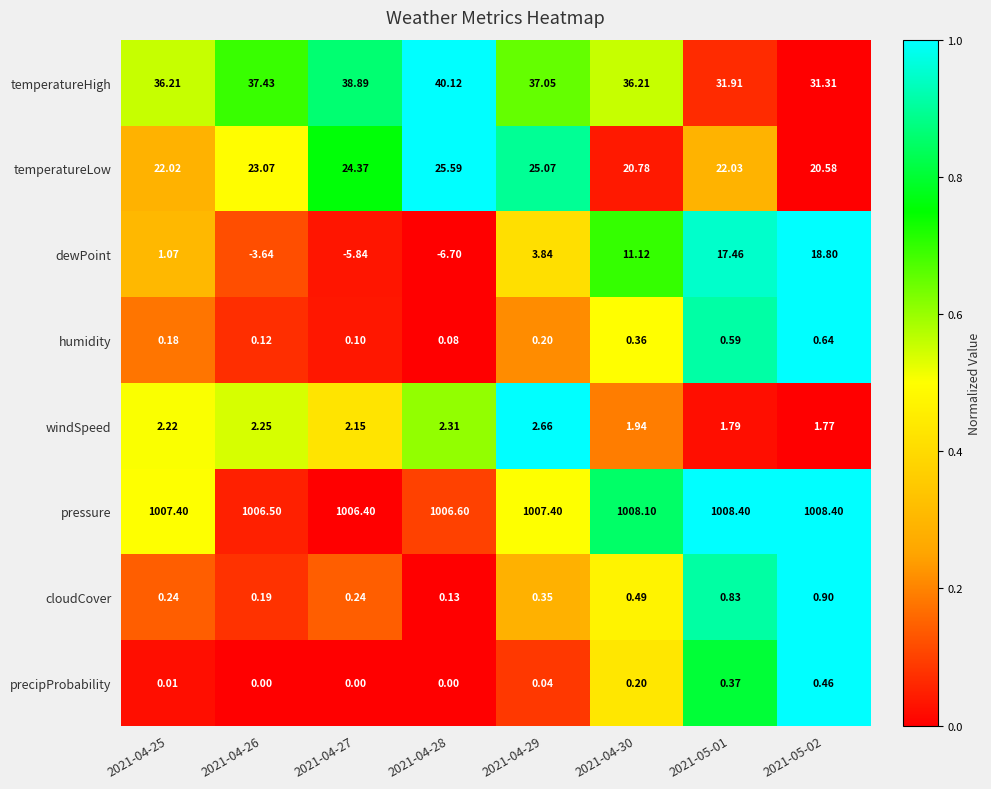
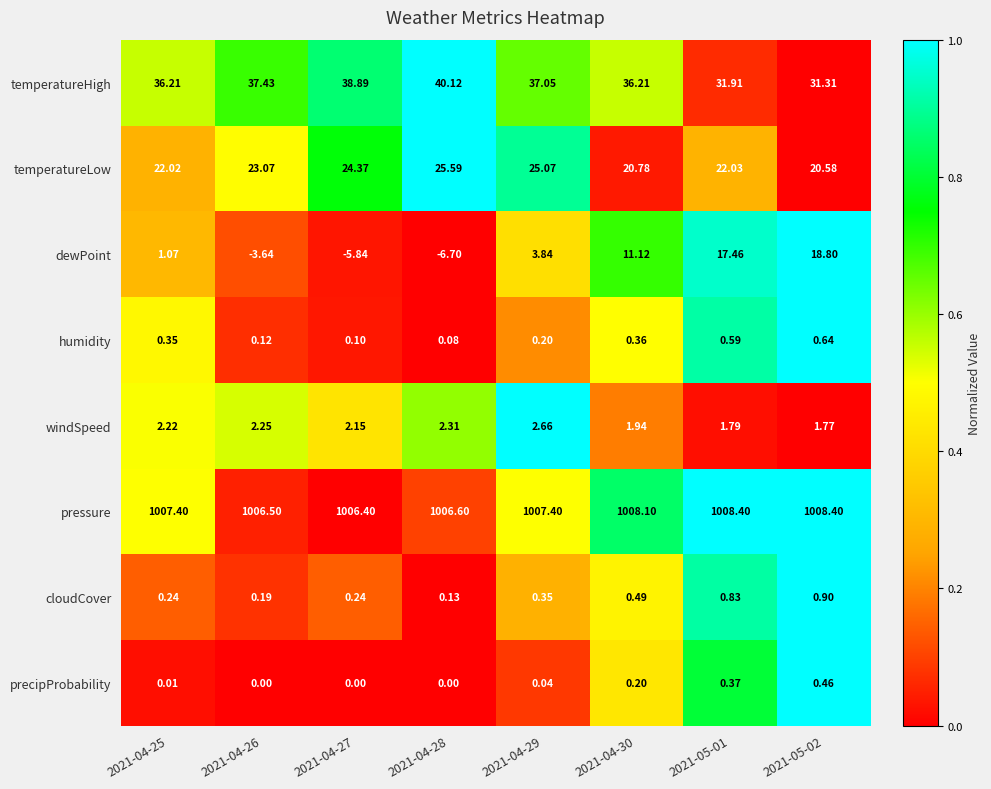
humidity, 2021-04-25: 0.18 -> 0.35
